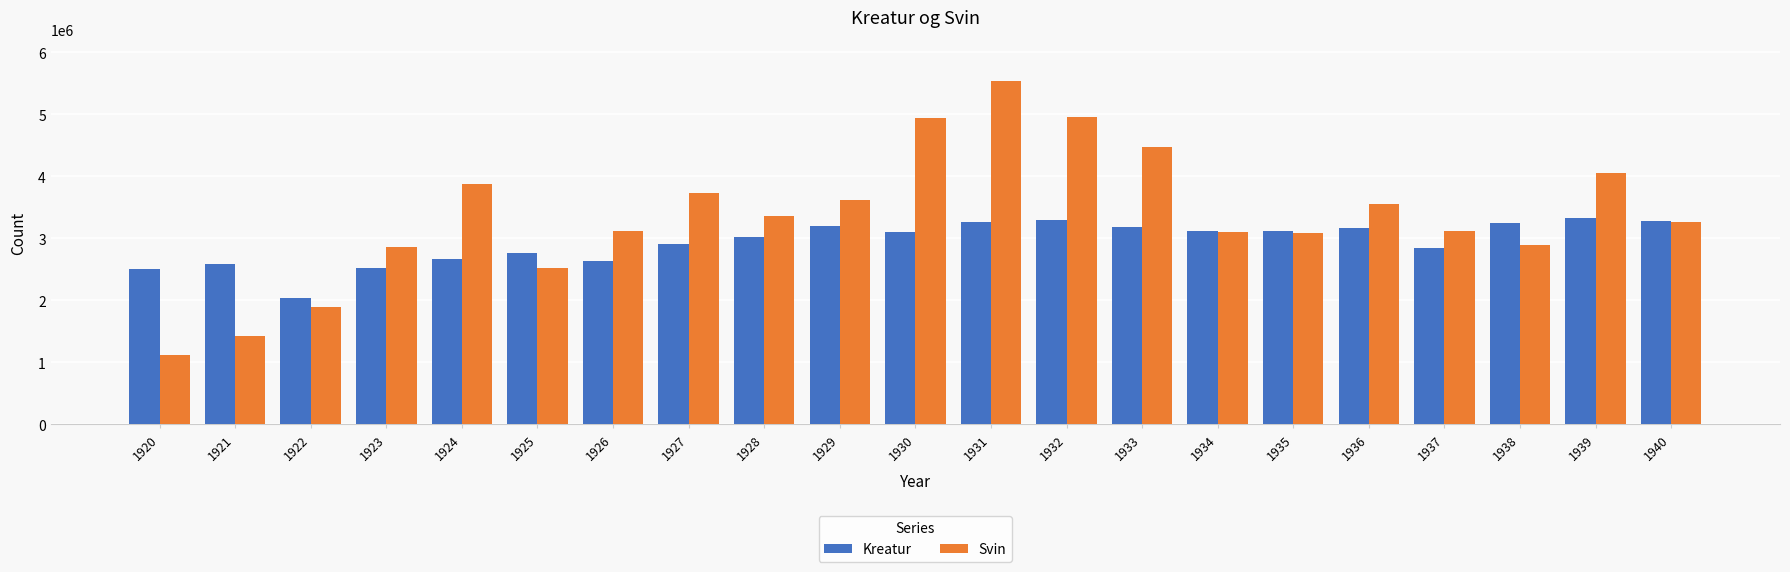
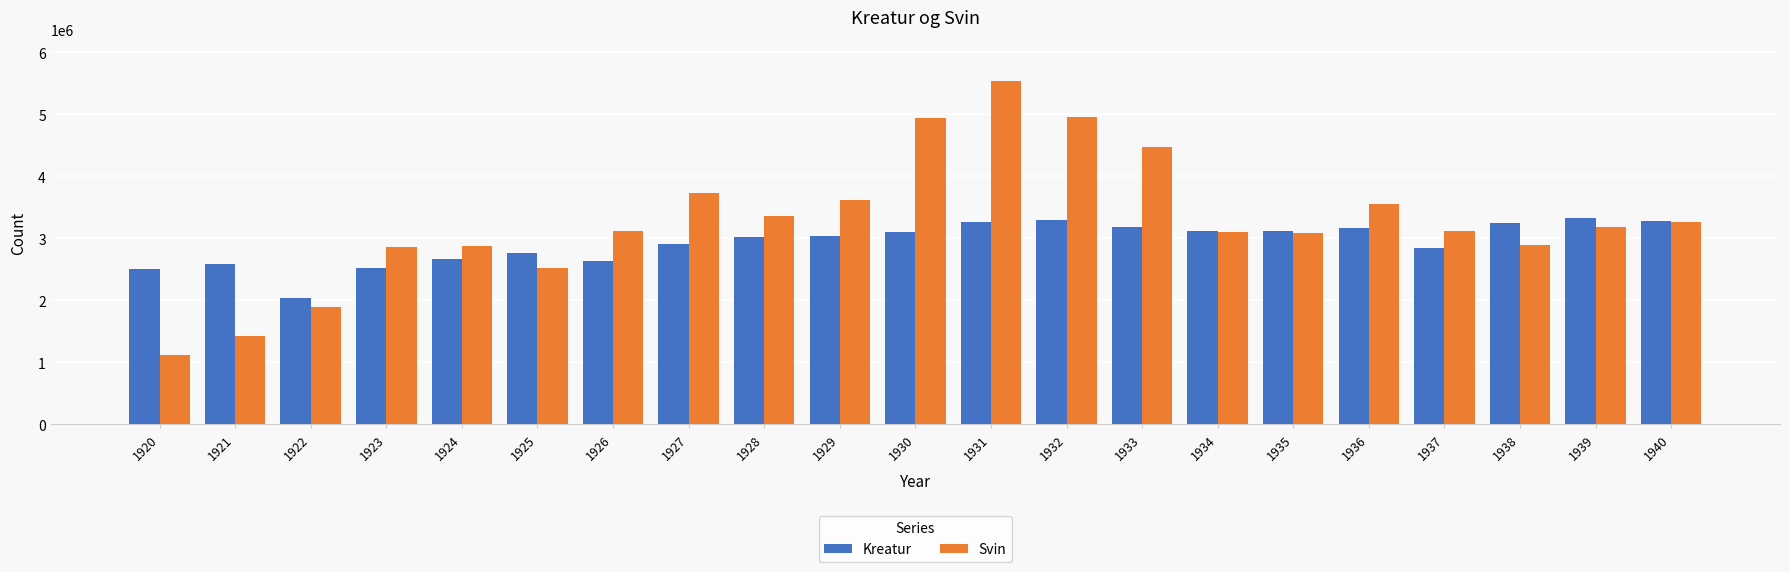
Svin, 1924: 3900000 -> 2900000
Kreatur, 1929: 3200000 -> 3000000
Svin, 1939: 4100000 -> 3200000
